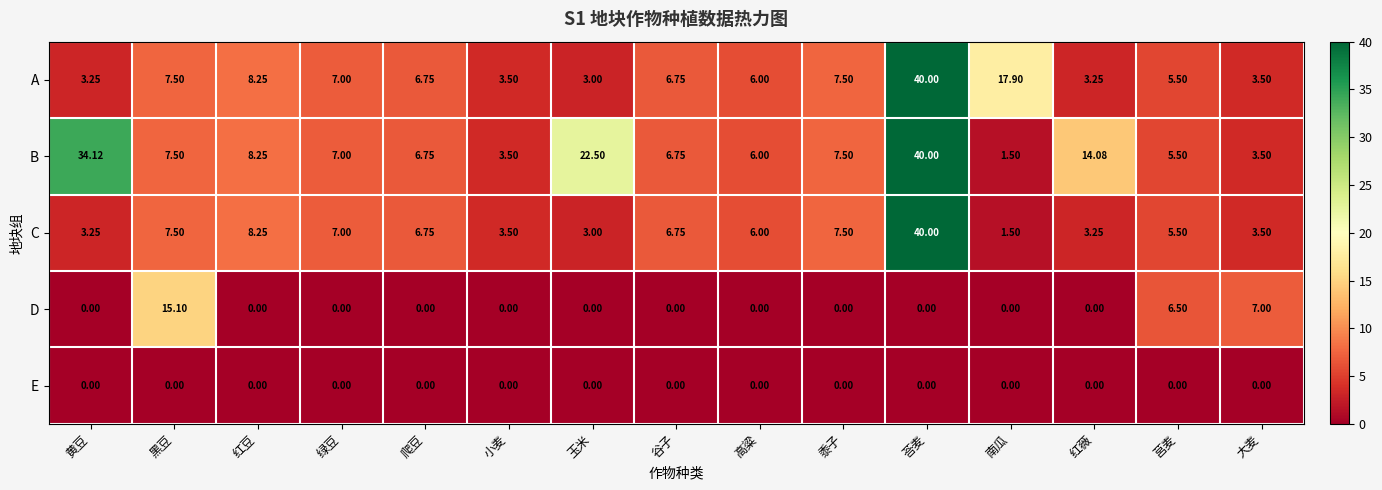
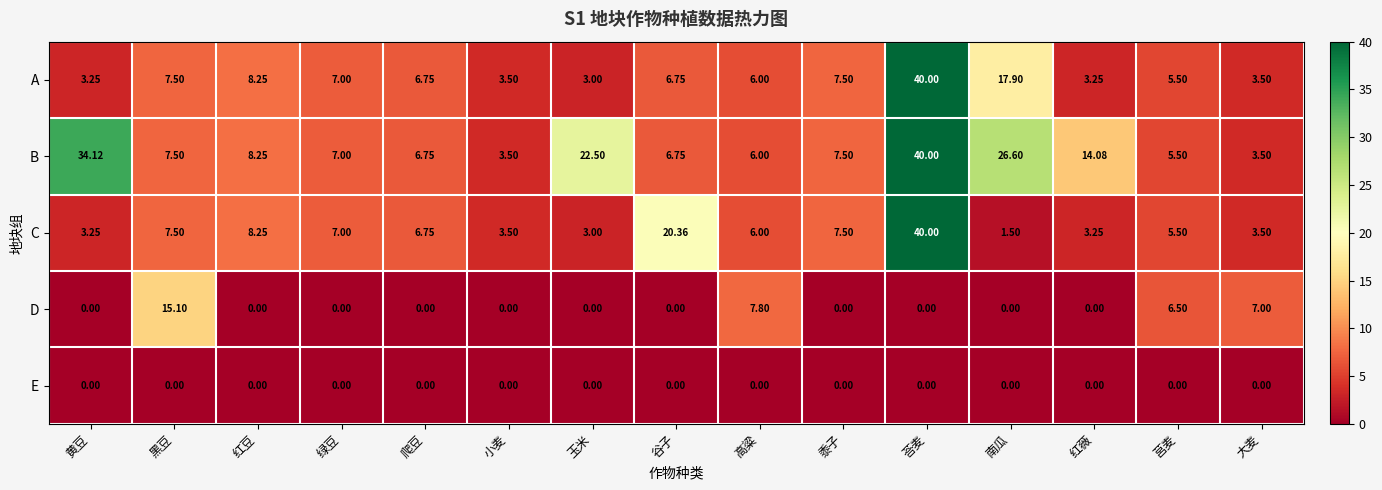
B, 南瓜: 1.50 -> 26.60
C, 谷子: 6.75 -> 20.36
D, 高粱: 0.00 -> 7.80
